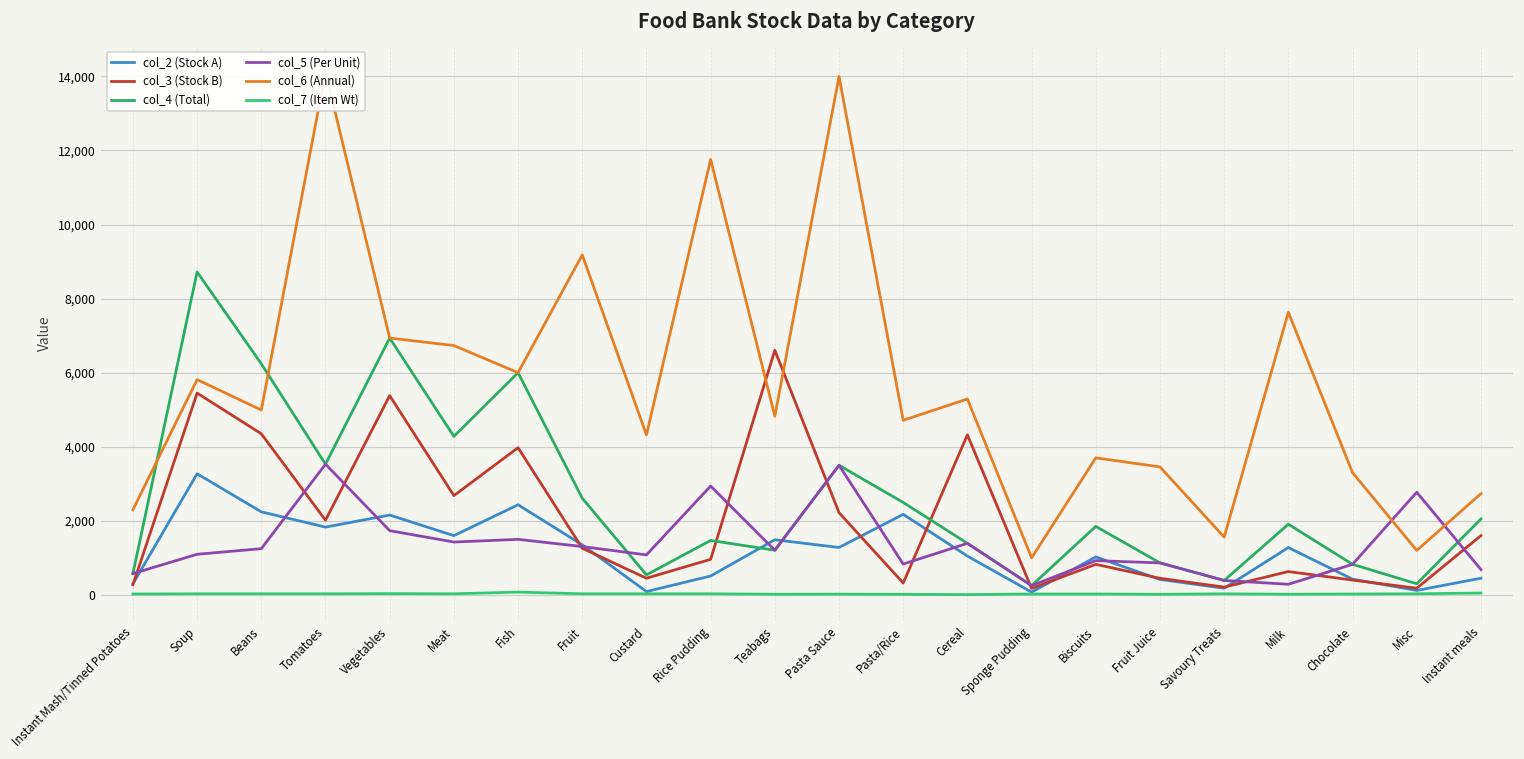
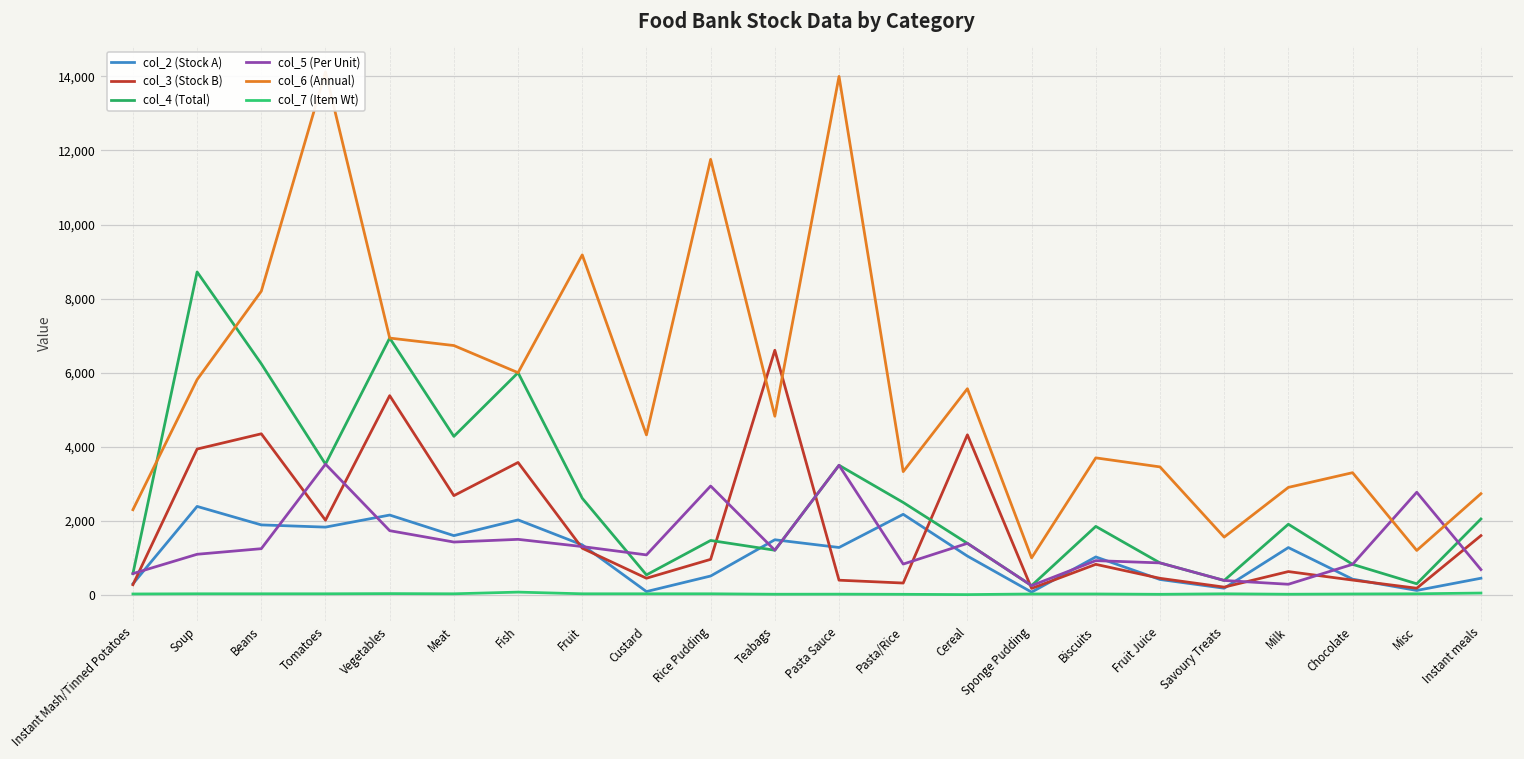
col_2 (Stock A), Soup: 3,300 -> 2,400
col_3 (Stock B), Soup: 5,500 -> 3,900
col_2 (Stock A), Beans: 2,200 -> 1,900
col_6 (Annual), Beans: 5,000 -> 8,200
col_2 (Stock A), Fish: 2,400 -> 2,000
col_3 (Stock B), Fish: 4,000 -> 3,600
col_3 (Stock B), Pasta Sauce: 2,200 -> 400
col_6 (Annual), Pasta/Rice: 4,700 -> 3,300
col_6 (Annual), Cereal: 5,300 -> 5,600
col_6 (Annual), Milk: 7,600 -> 2,900
